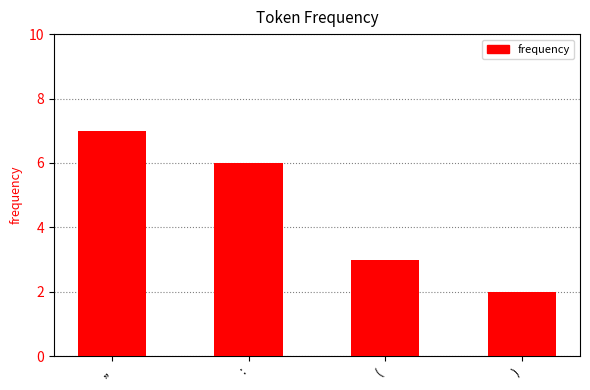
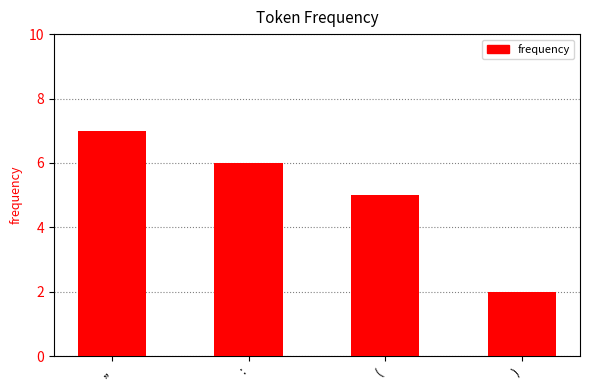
(: 3 -> 5
